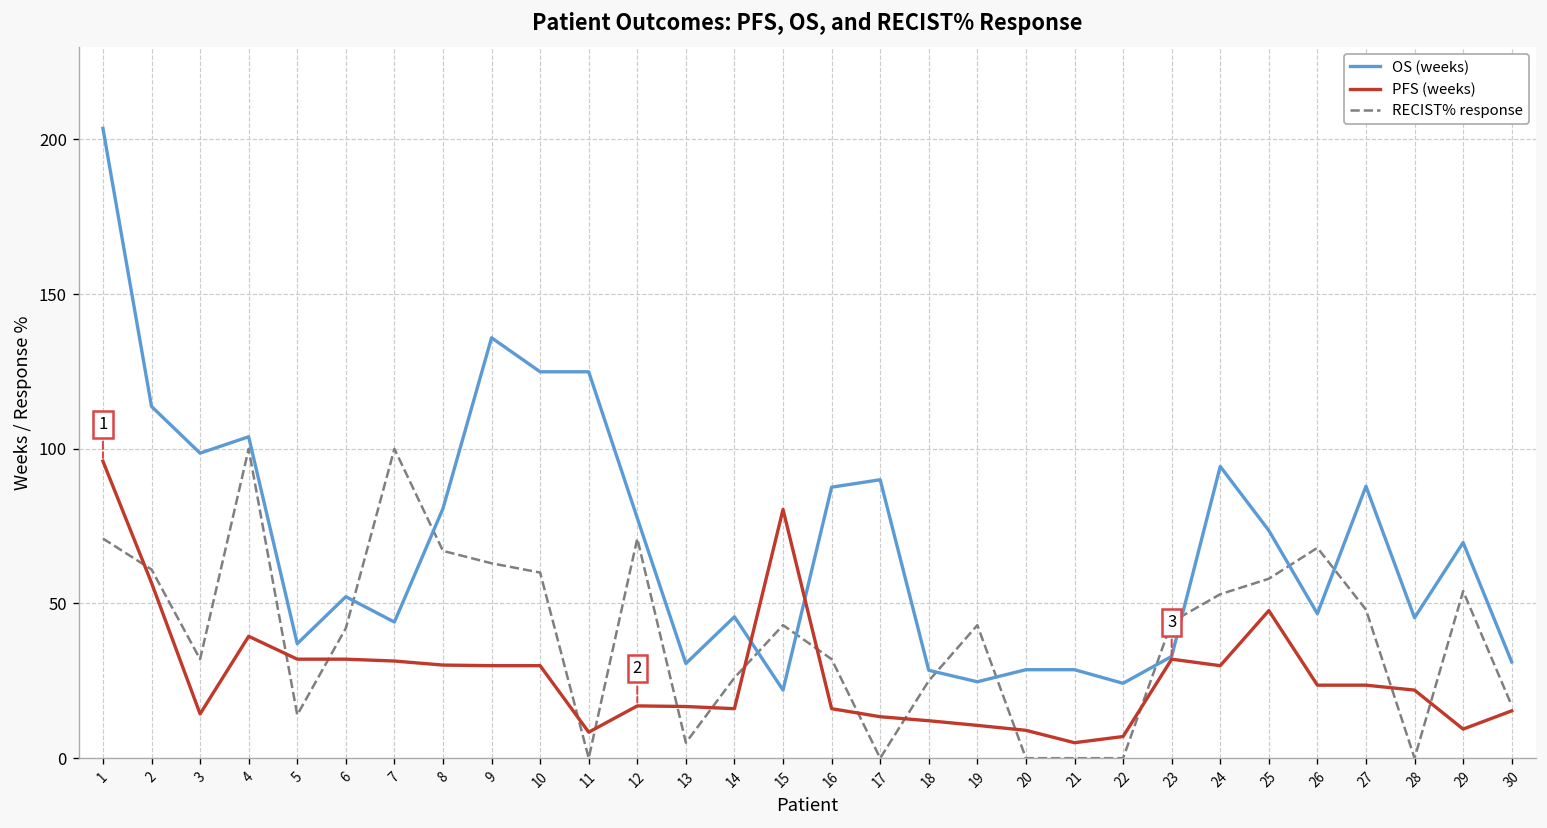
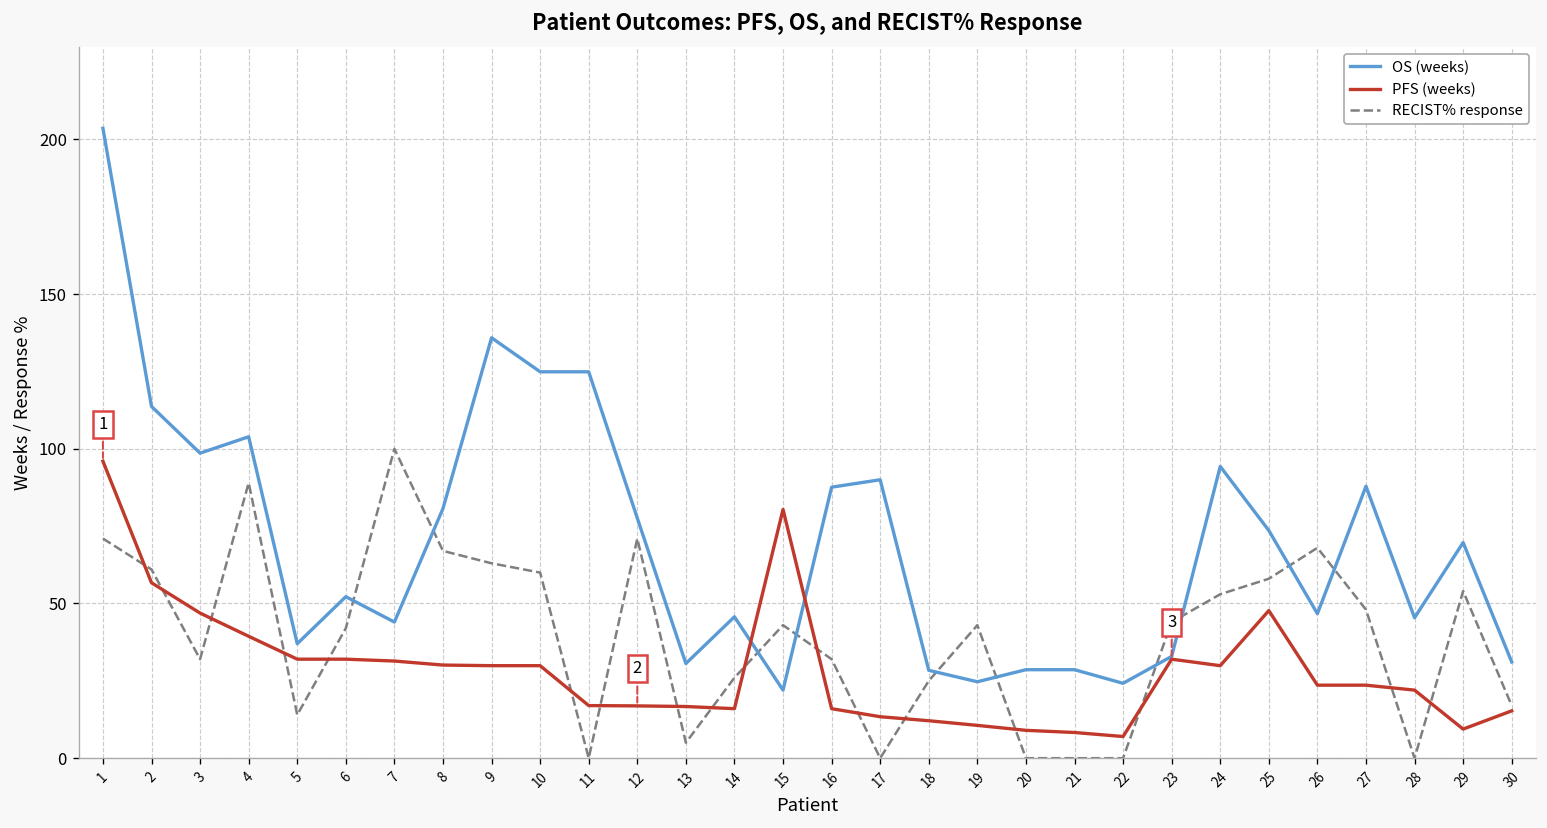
PFS (weeks), 3: 14 -> 47
RECIST% response, 4: 100 -> 89
PFS (weeks), 11: 8 -> 17
PFS (weeks), 21: 5 -> 8
